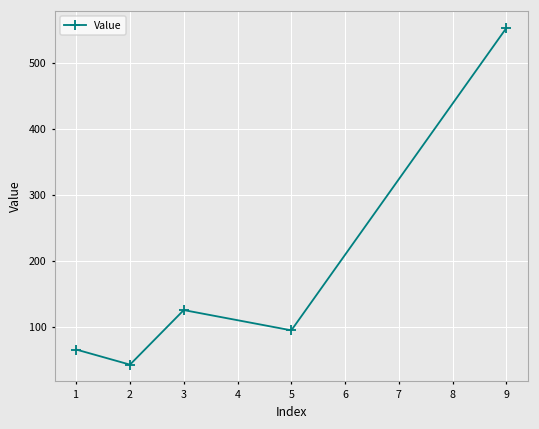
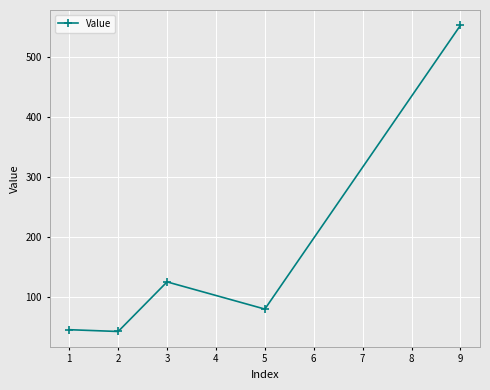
1: 70 -> 50
5: 100 -> 80
